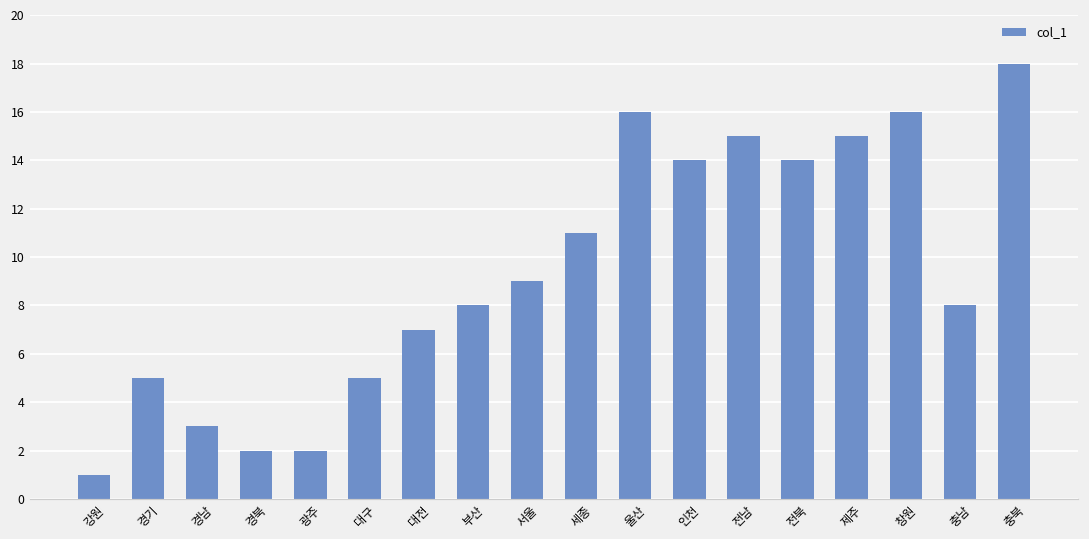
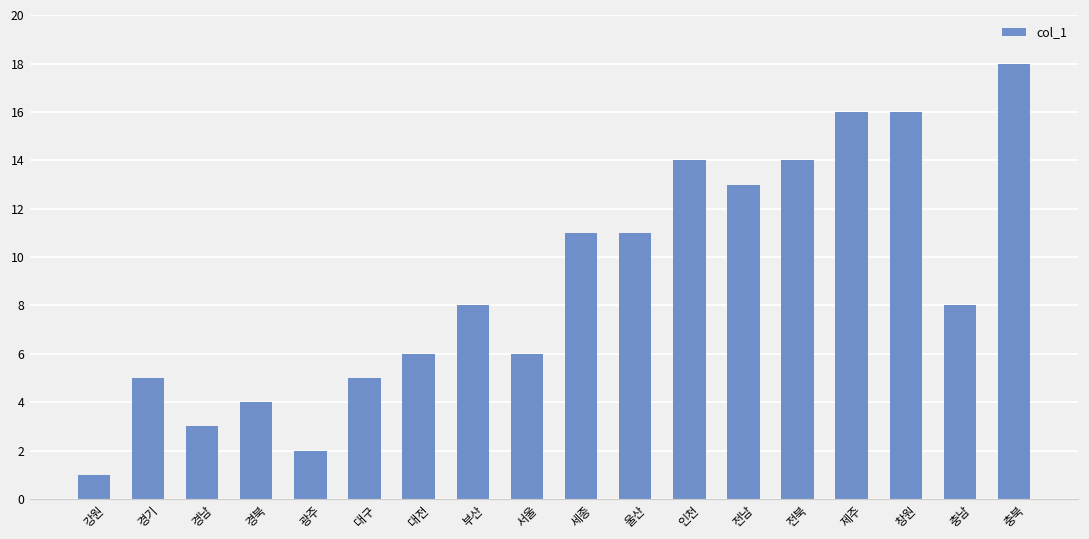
경북: 2 -> 4
대전: 7 -> 6
서울: 9 -> 6
울산: 16 -> 11
전남: 15 -> 13
제주: 15 -> 16
